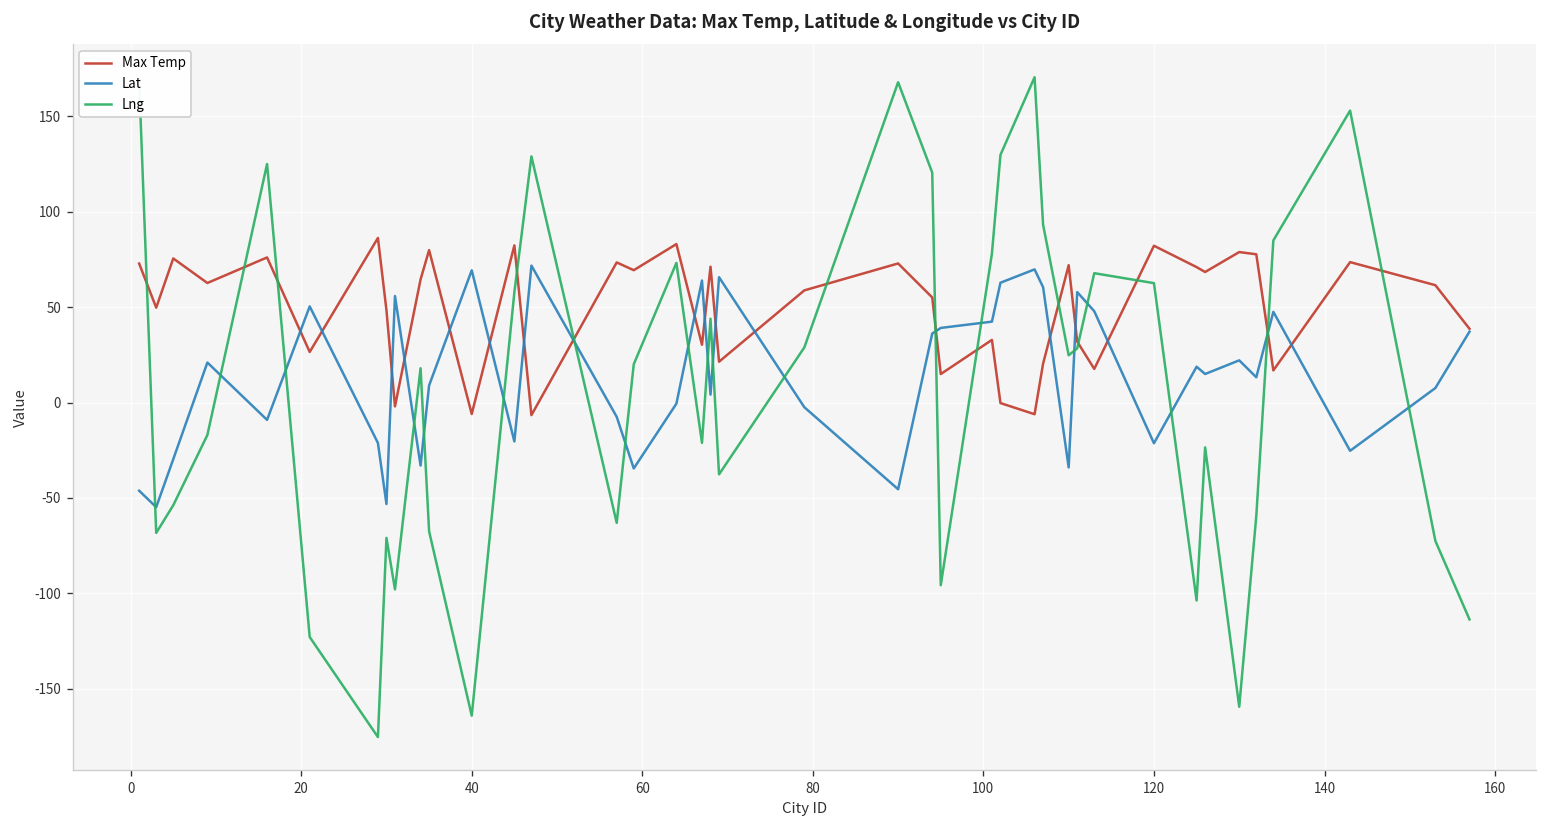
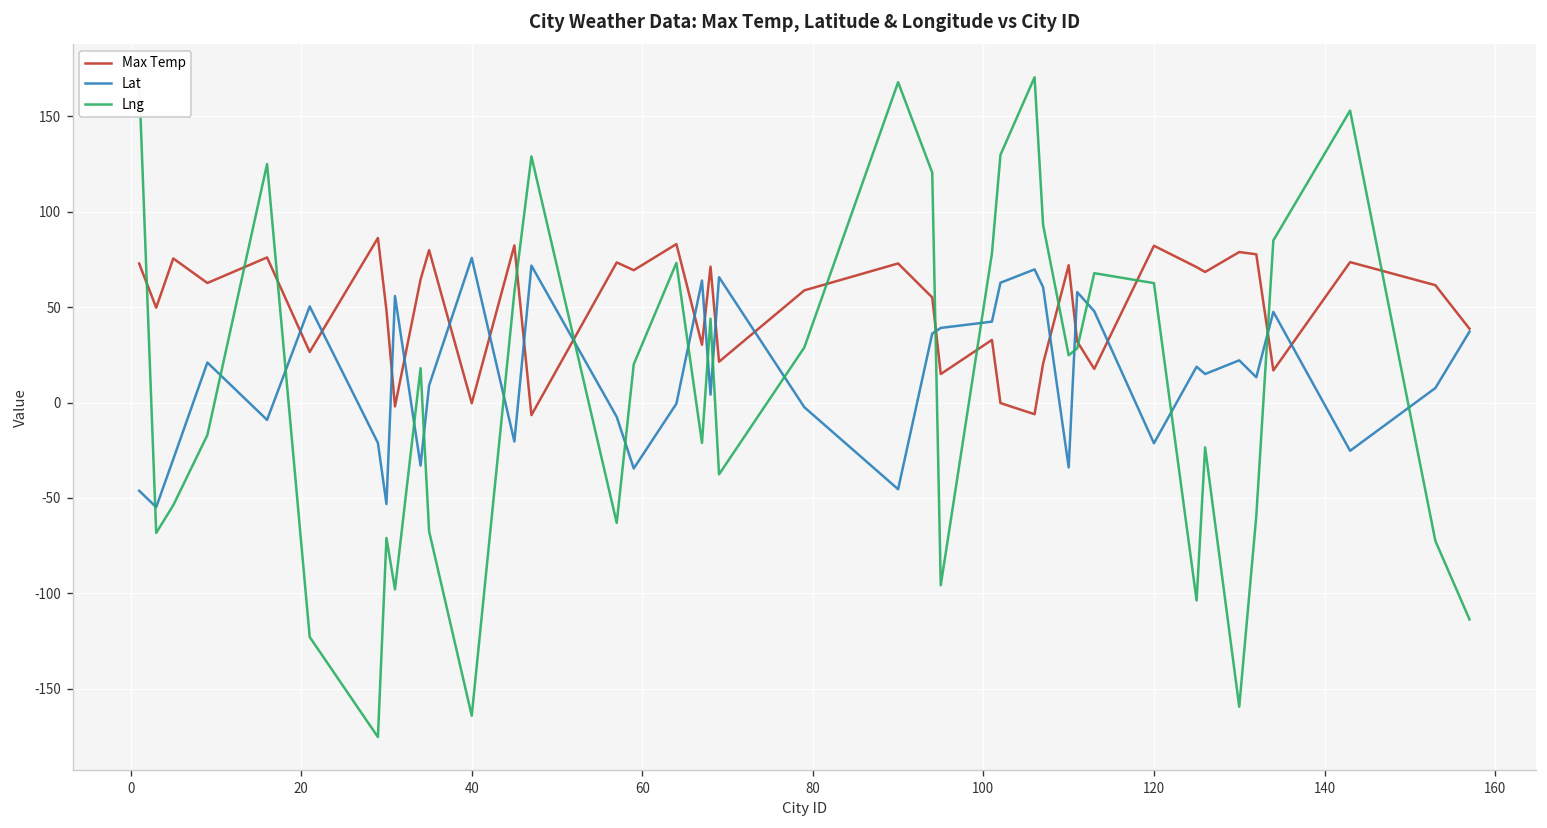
Max Temp, 40: -6 -> 0
Lat, 40: 69 -> 76
